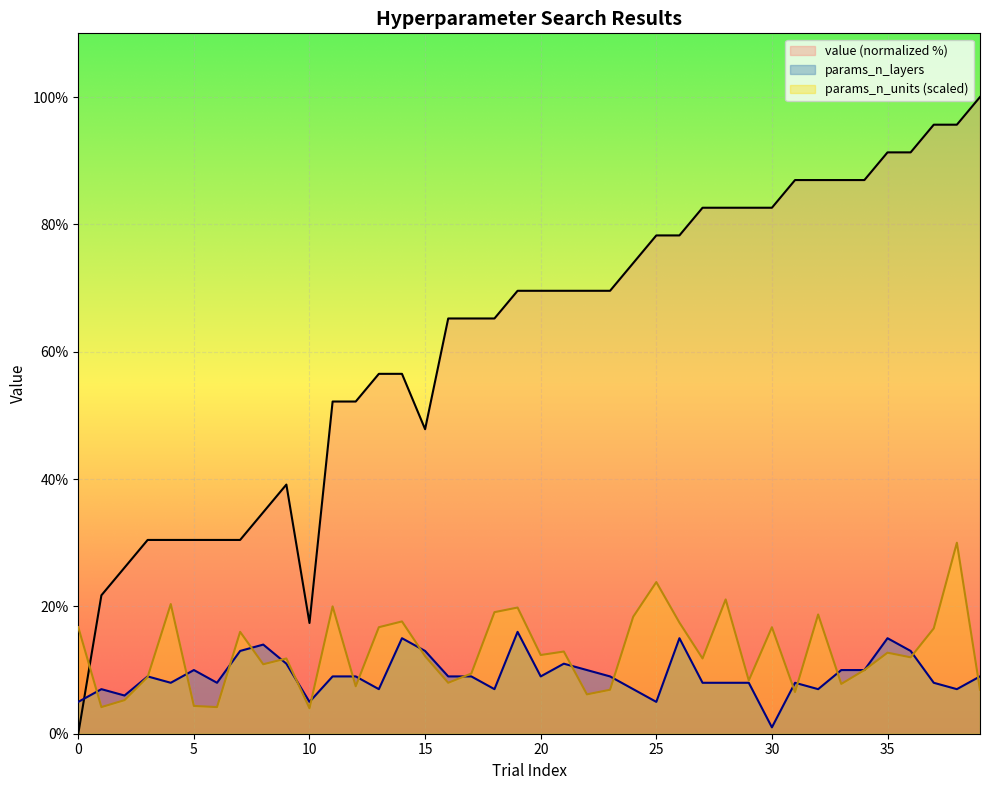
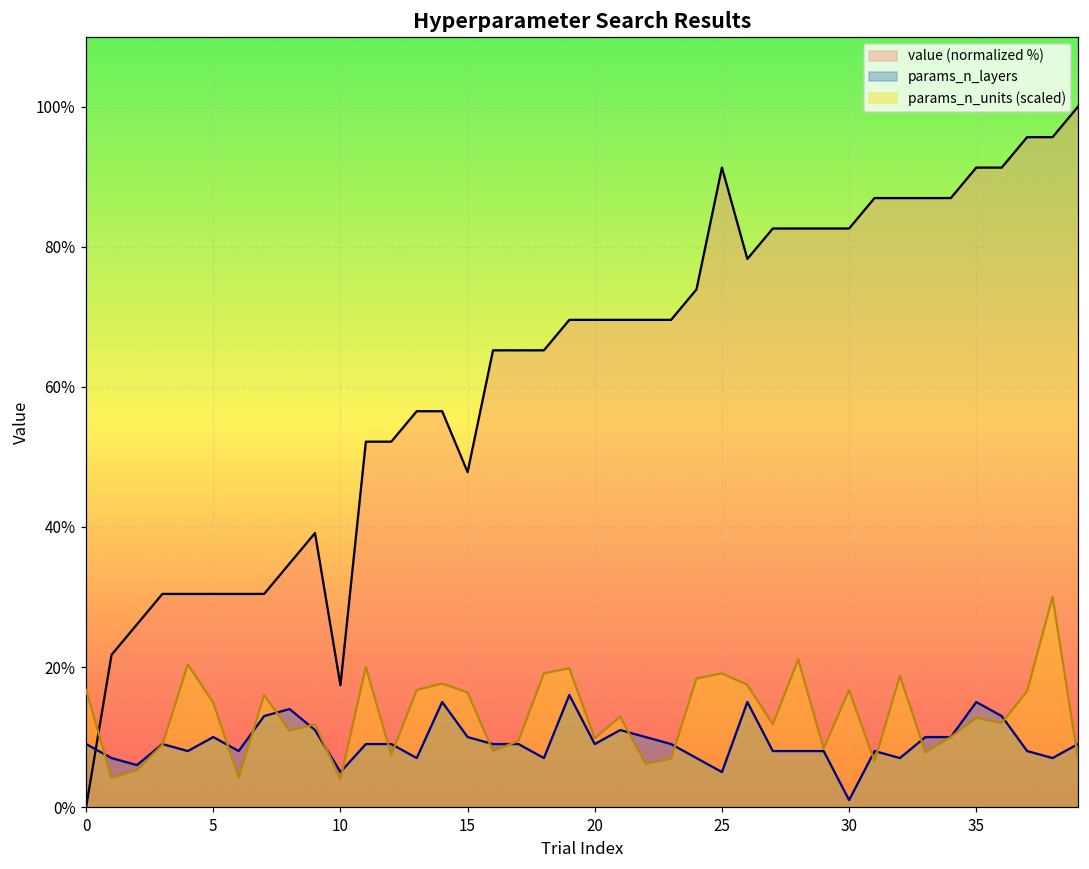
params_n_layers, 0: 5% -> 9%
params_n_units (scaled), 5: 4% -> 15%
params_n_layers, 15: 13% -> 10%
params_n_units (scaled), 15: 12% -> 16%
params_n_units (scaled), 20: 12% -> 10%
value (normalized %), 25: 78% -> 91%
params_n_units (scaled), 25: 24% -> 19%
